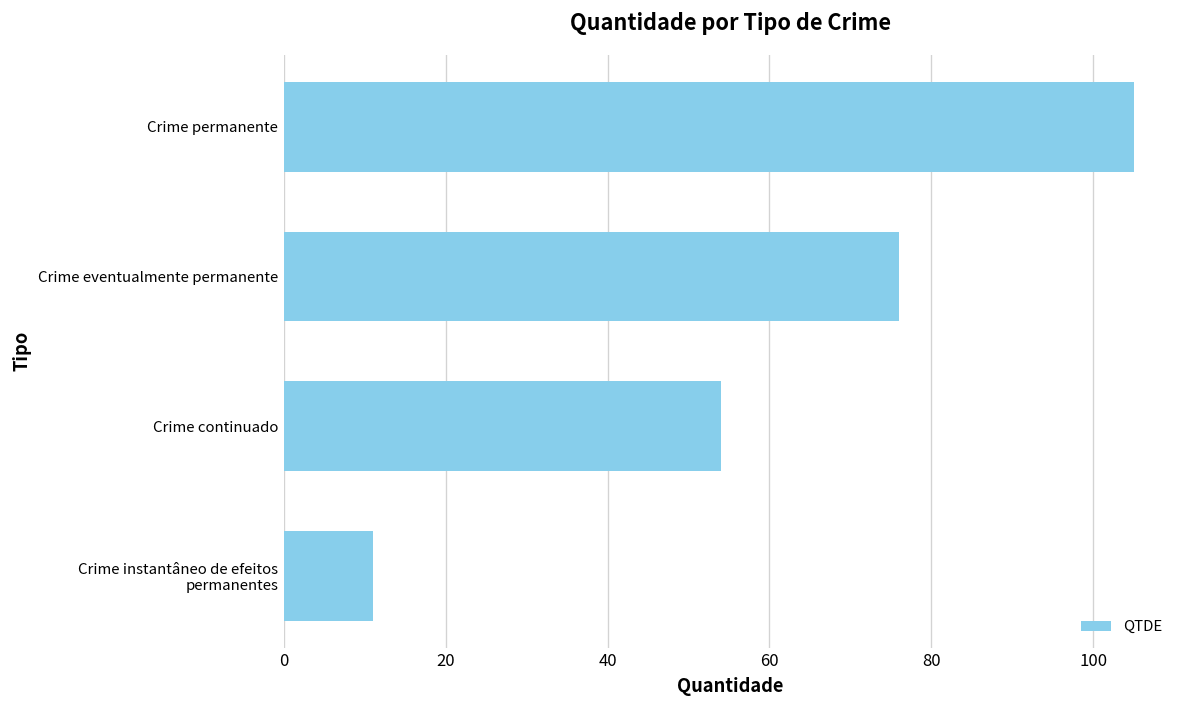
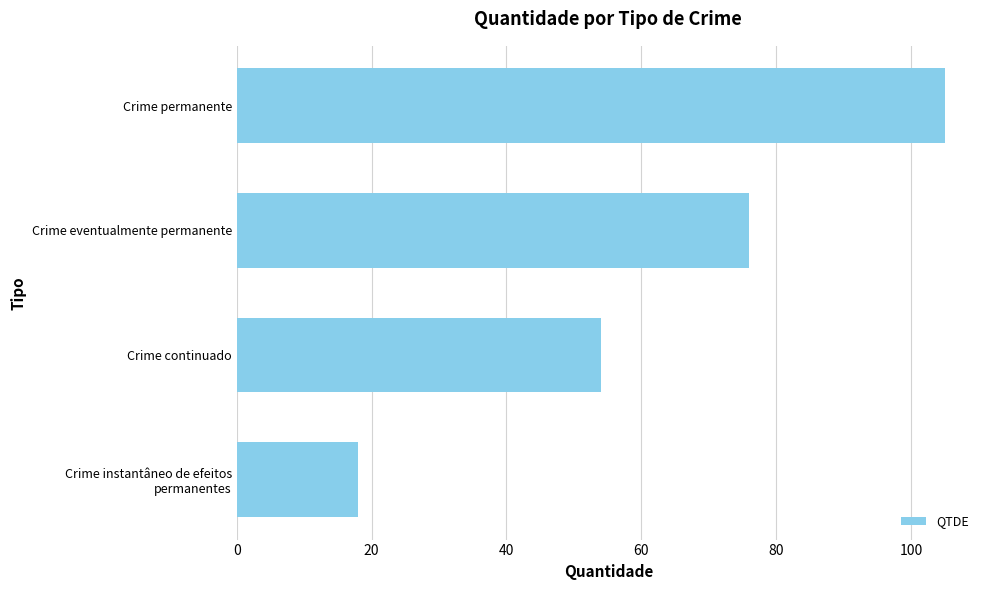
Crime instantâneo de efeitos permanentes: 11 -> 18
